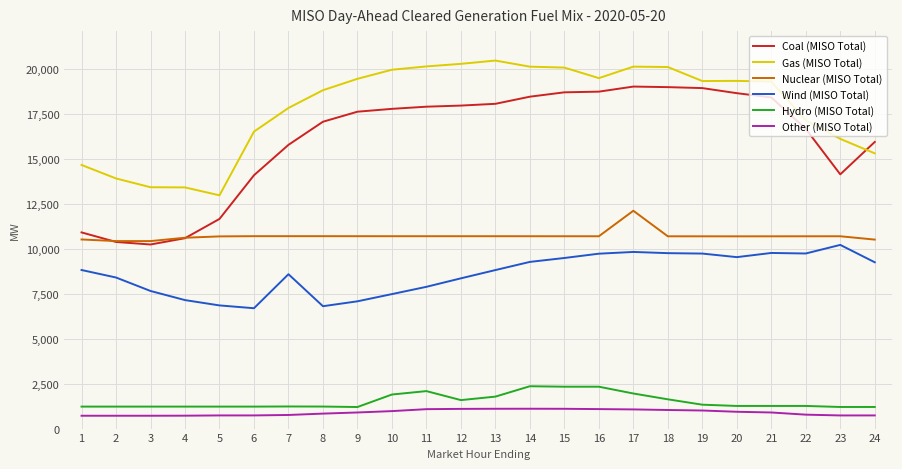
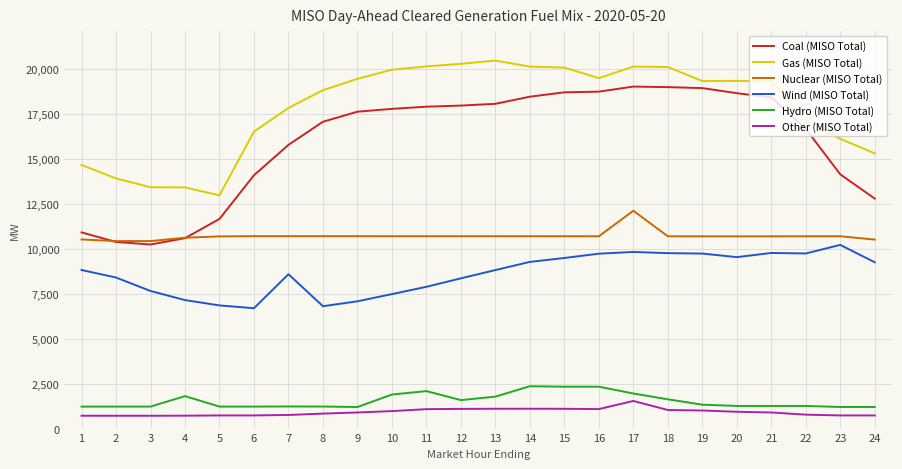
Hydro (MISO Total), 4: 1,200 -> 1,800
Other (MISO Total), 17: 1,100 -> 1,500
Coal (MISO Total), 24: 15,900 -> 12,800
